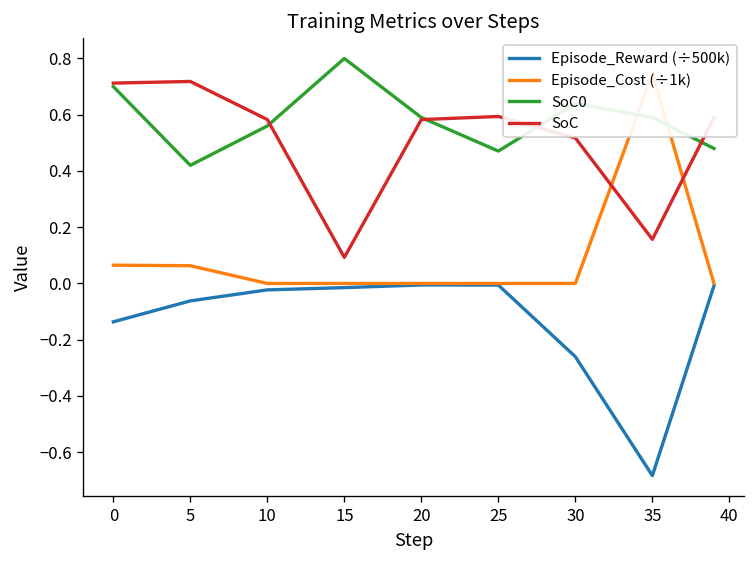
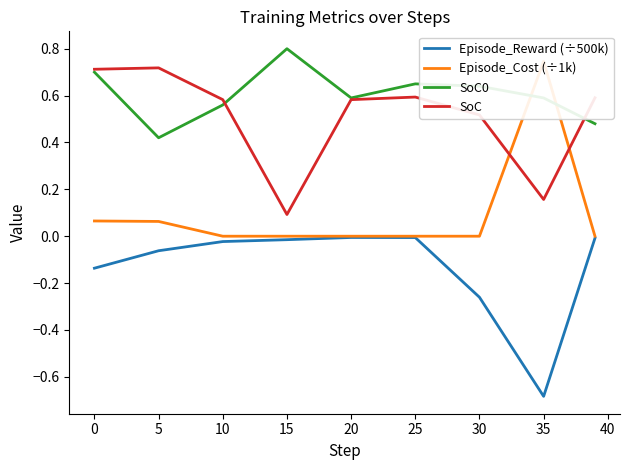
SoC0, 25: 0.47 -> 0.65
